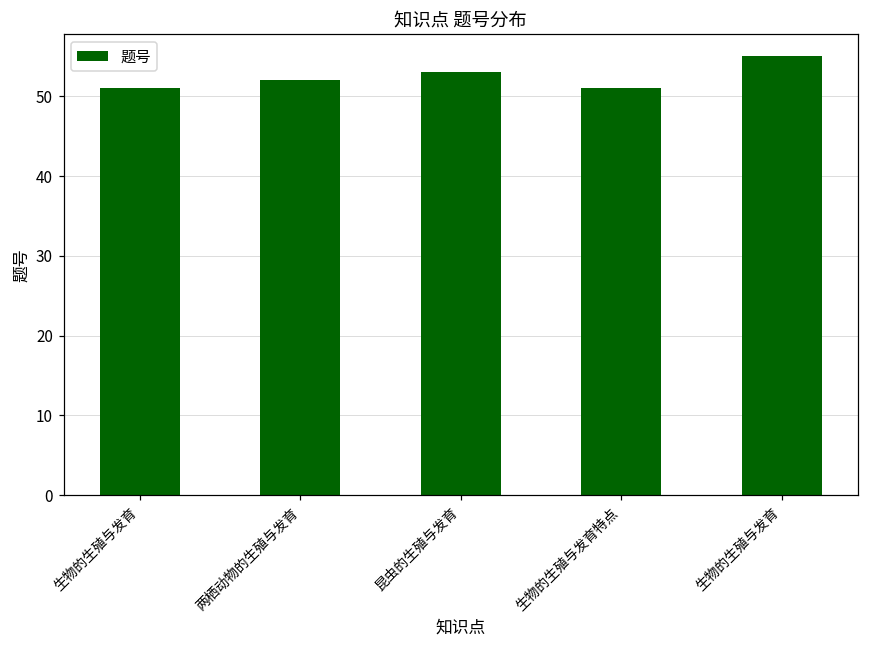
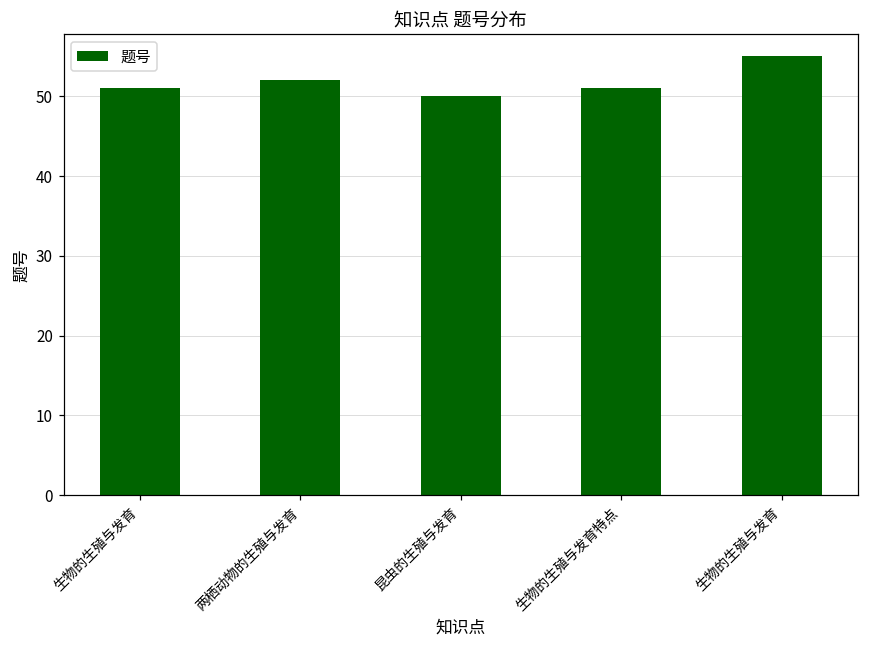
昆虫的生殖与发育: 53 -> 50
